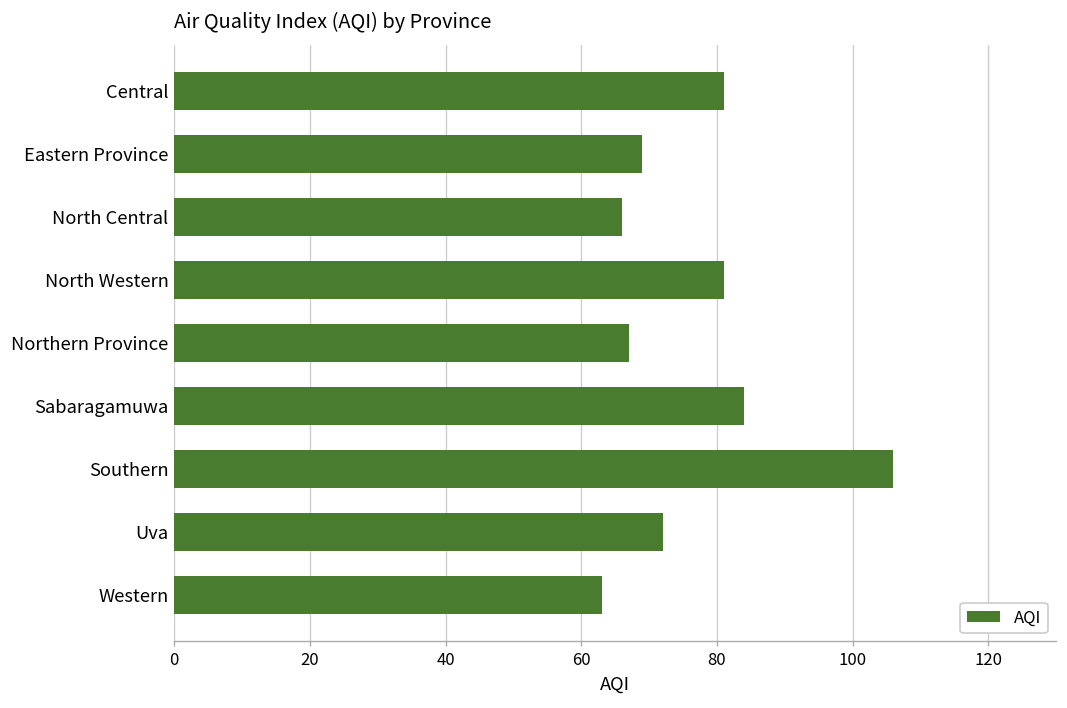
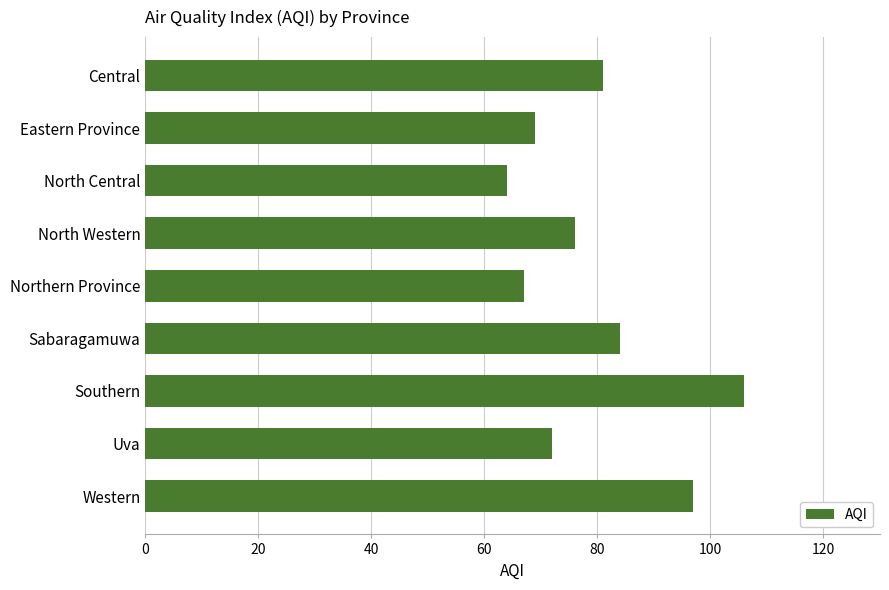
North Central: 66 -> 64
North Western: 81 -> 76
Western: 63 -> 97
